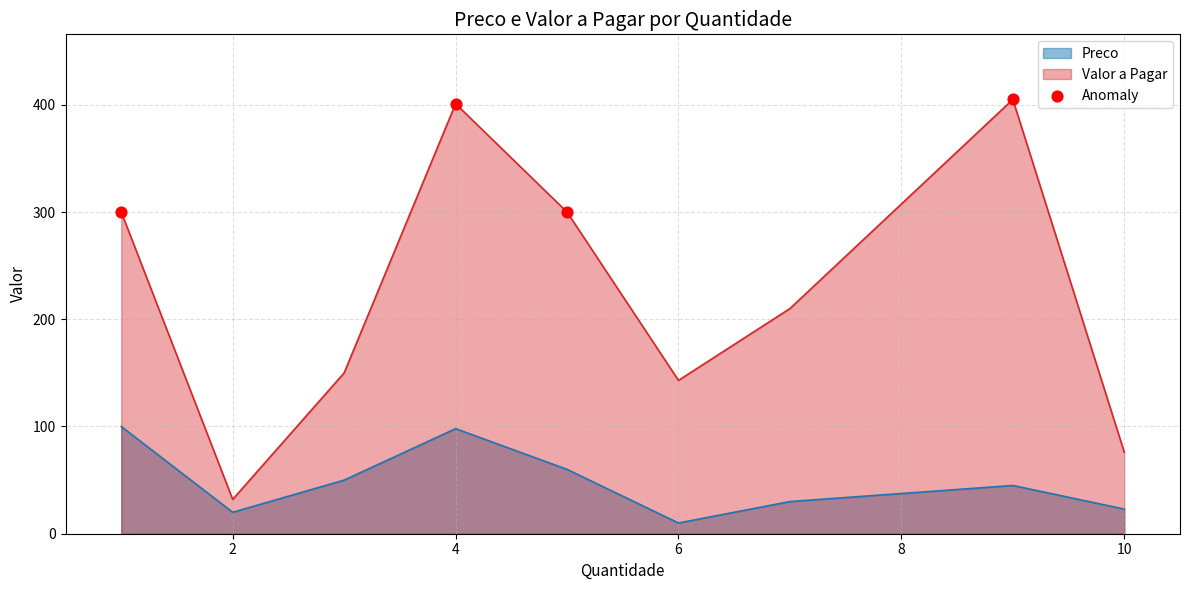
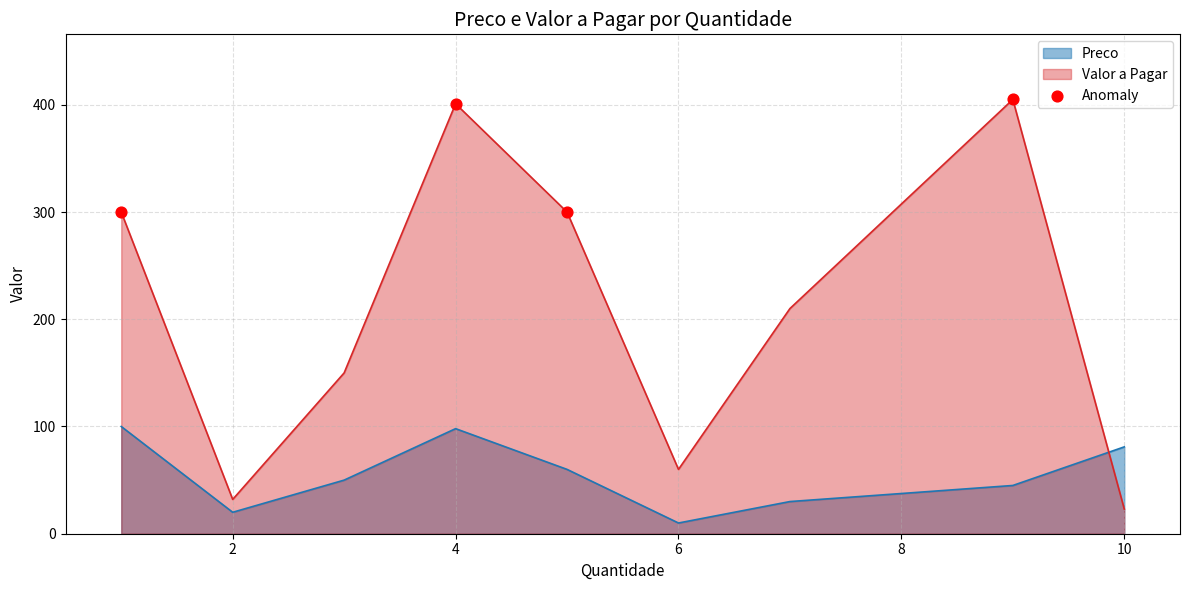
Valor a Pagar, 6: 143 -> 60
Preco, 10: 23 -> 81
Valor a Pagar, 10: 76 -> 23
